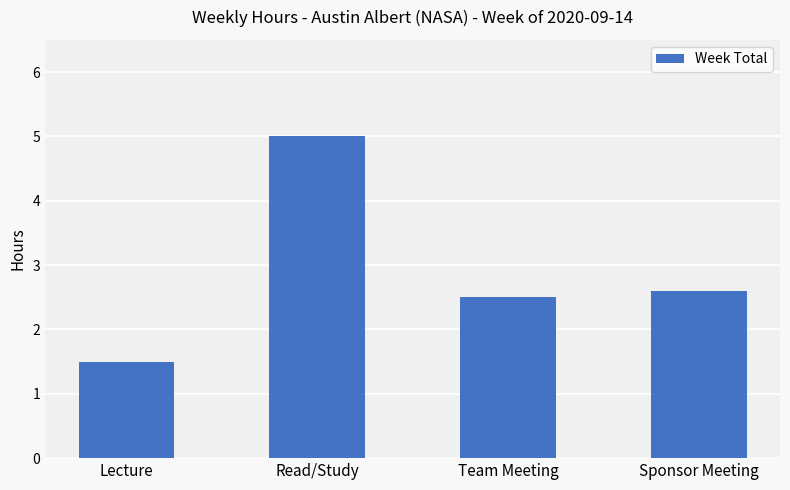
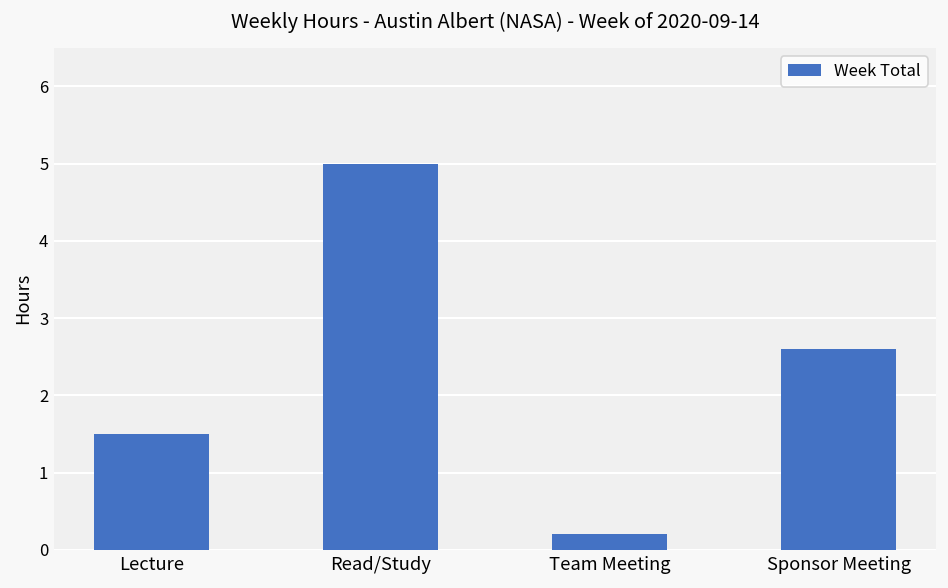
Team Meeting: 2.5 -> 0.2
